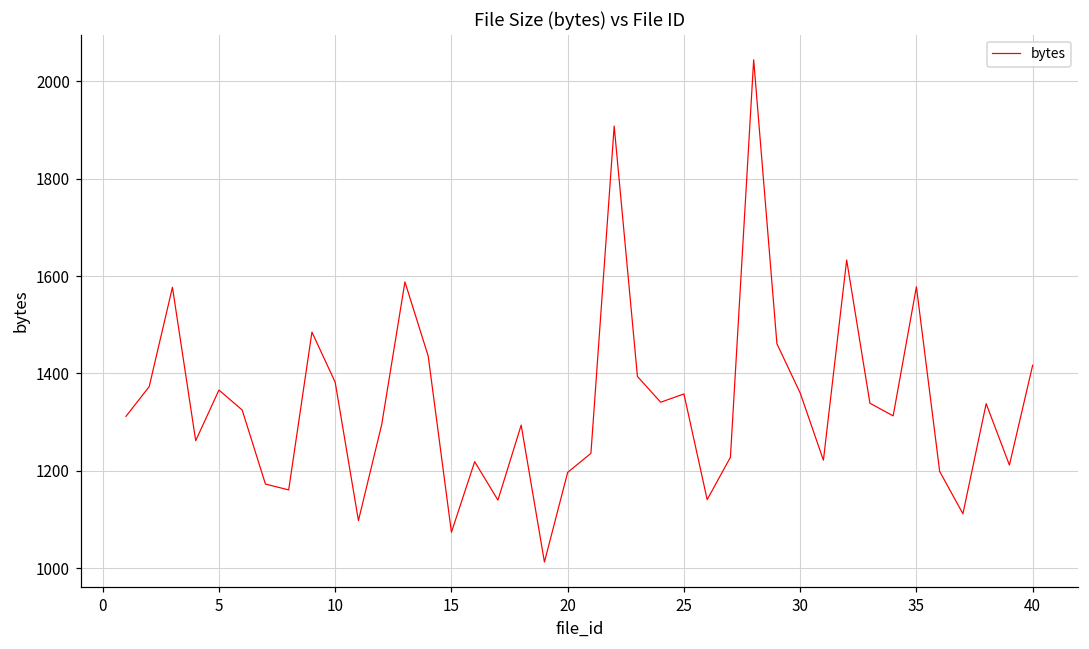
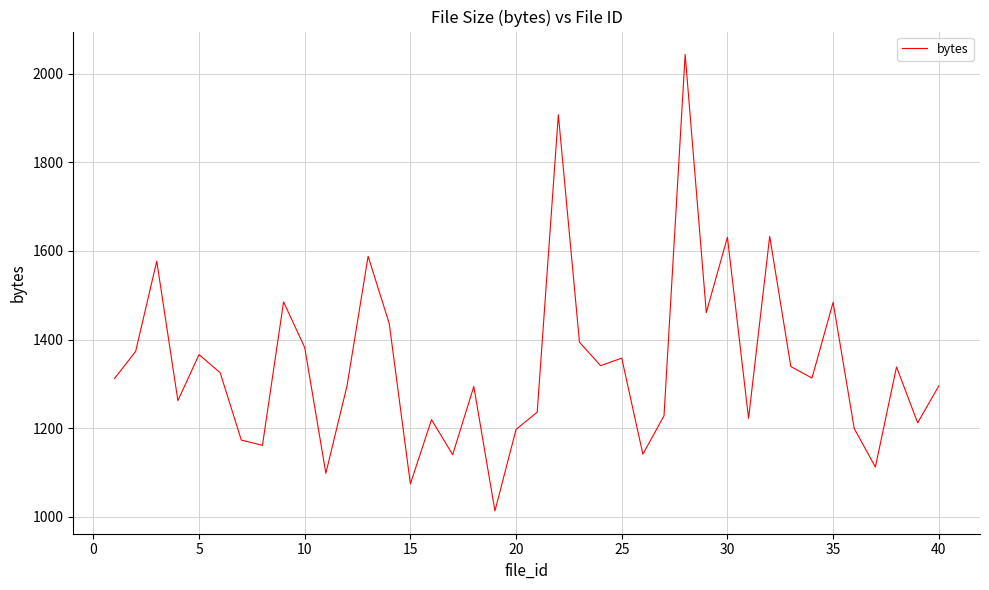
30: 1360 -> 1630
35: 1580 -> 1480
40: 1420 -> 1300
